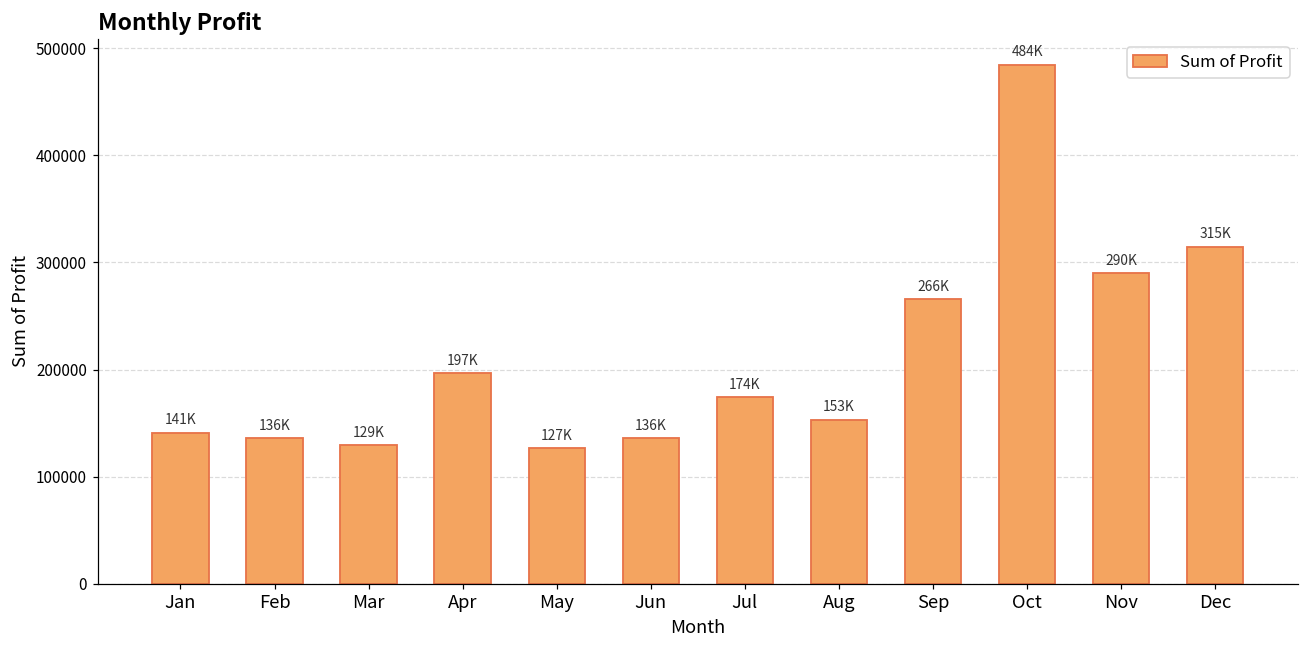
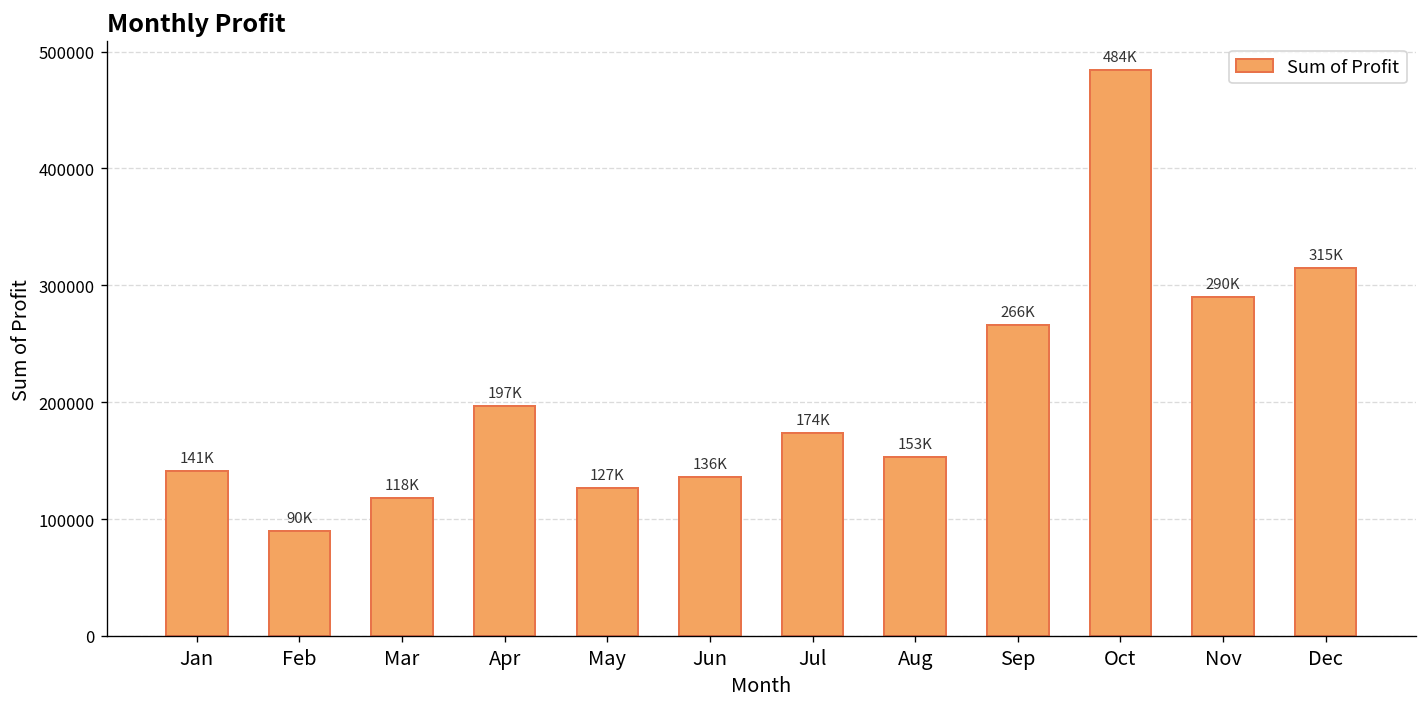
Feb: 136K -> 90K
Mar: 129K -> 118K
